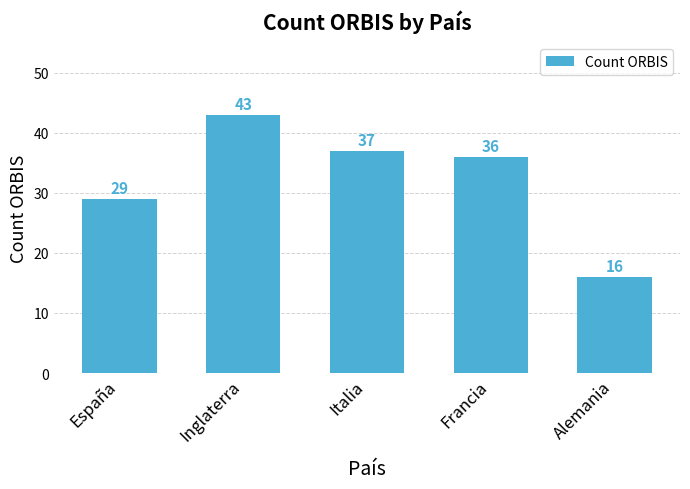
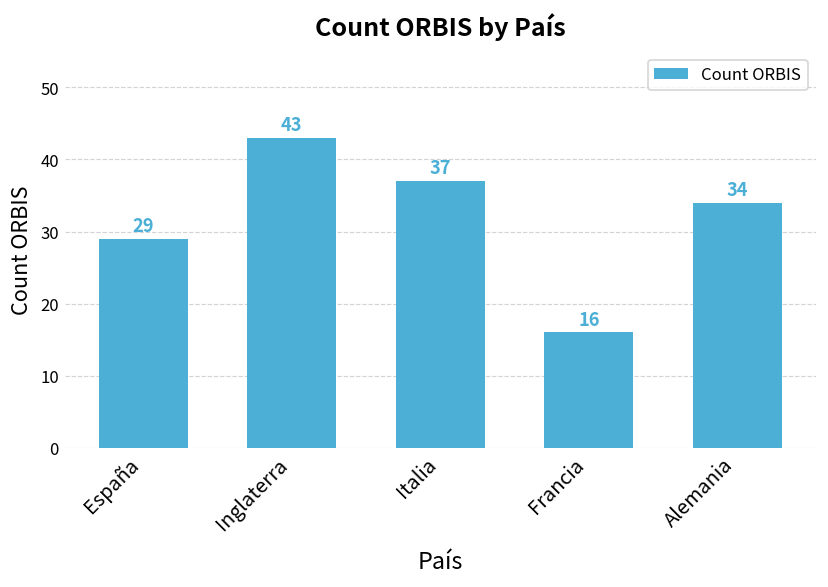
Francia: 36 -> 16
Alemania: 16 -> 34
